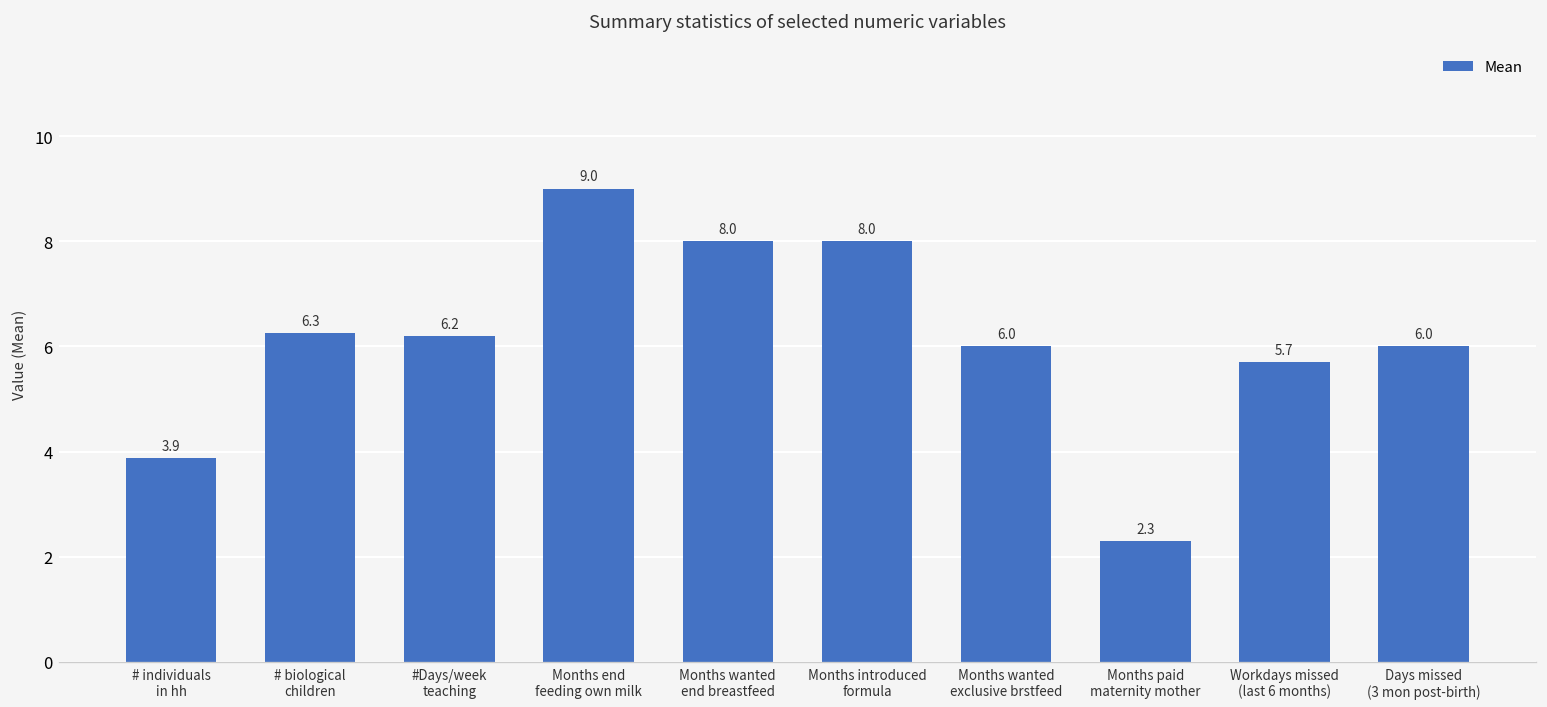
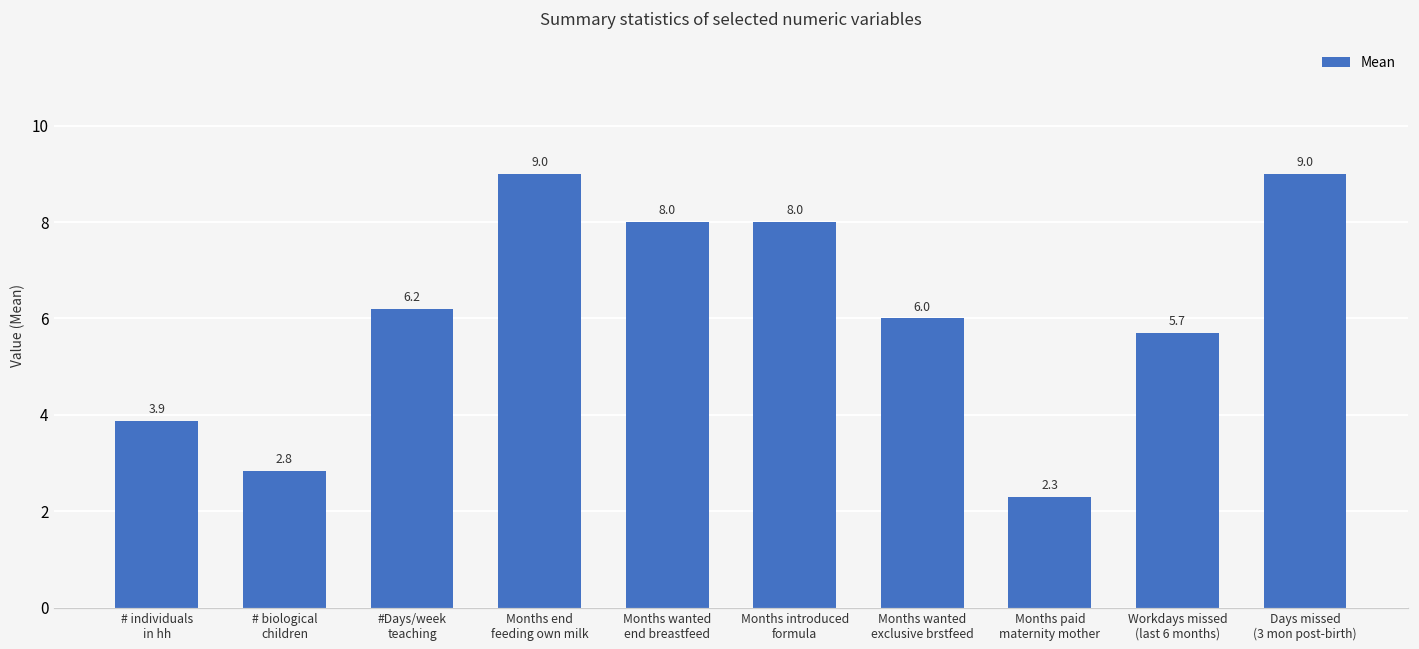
# biological children: 6.3 -> 2.8
Days missed (3 mon post-birth): 6.0 -> 9.0
